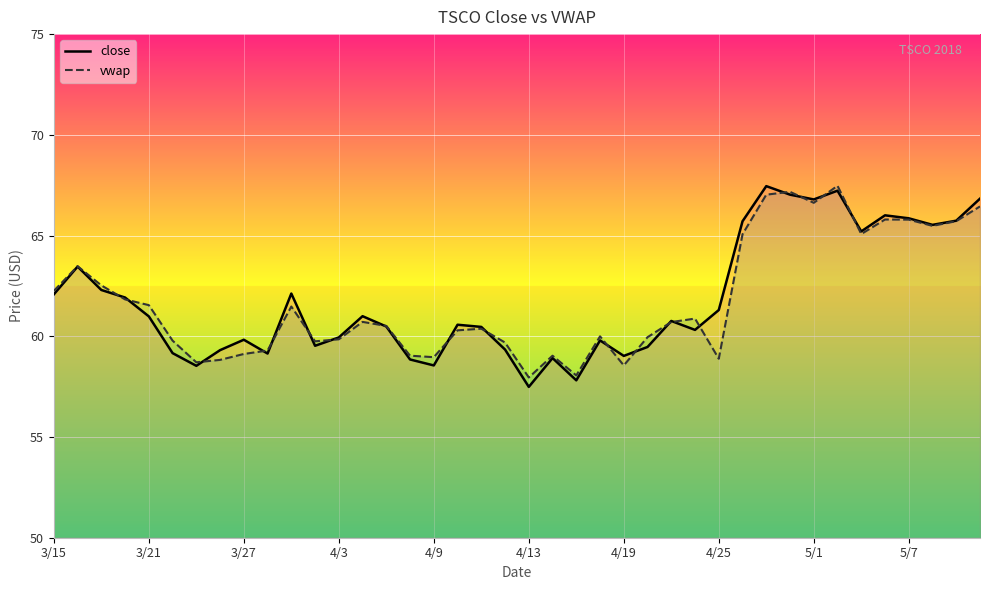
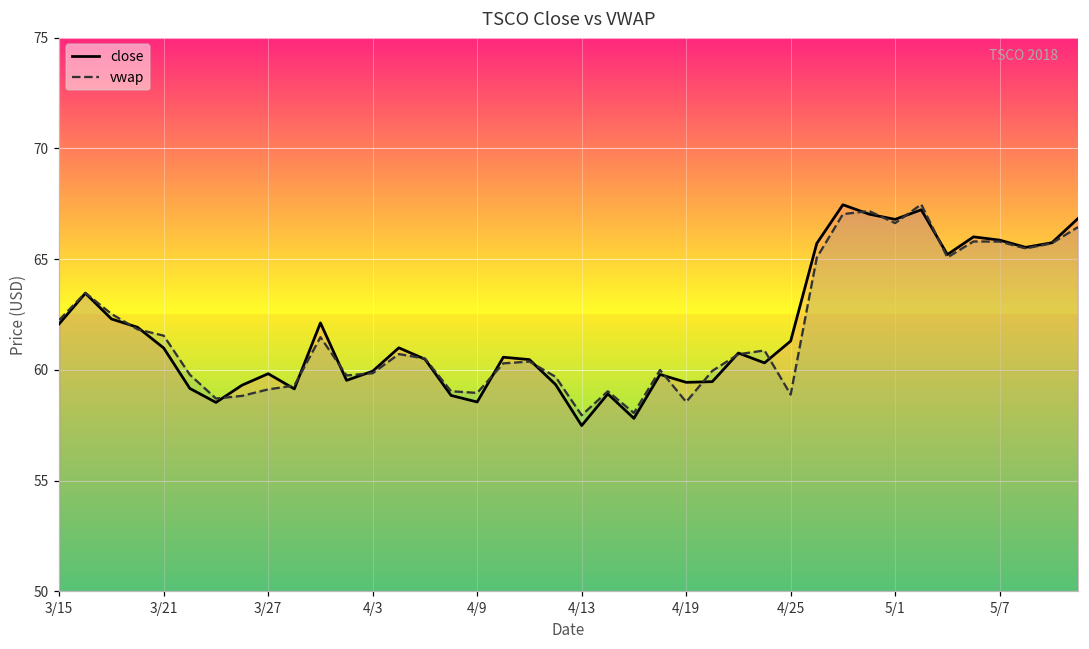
close, 4/19: 59.0 -> 59.4
